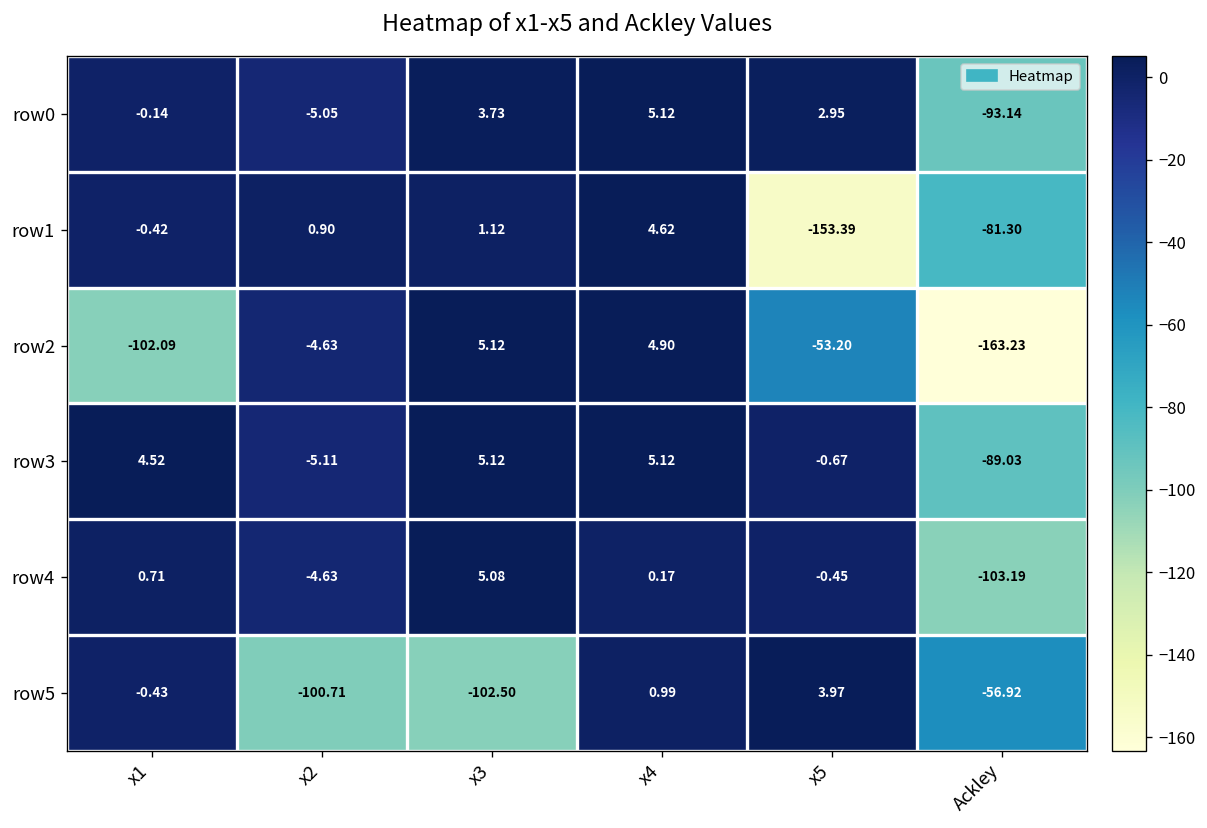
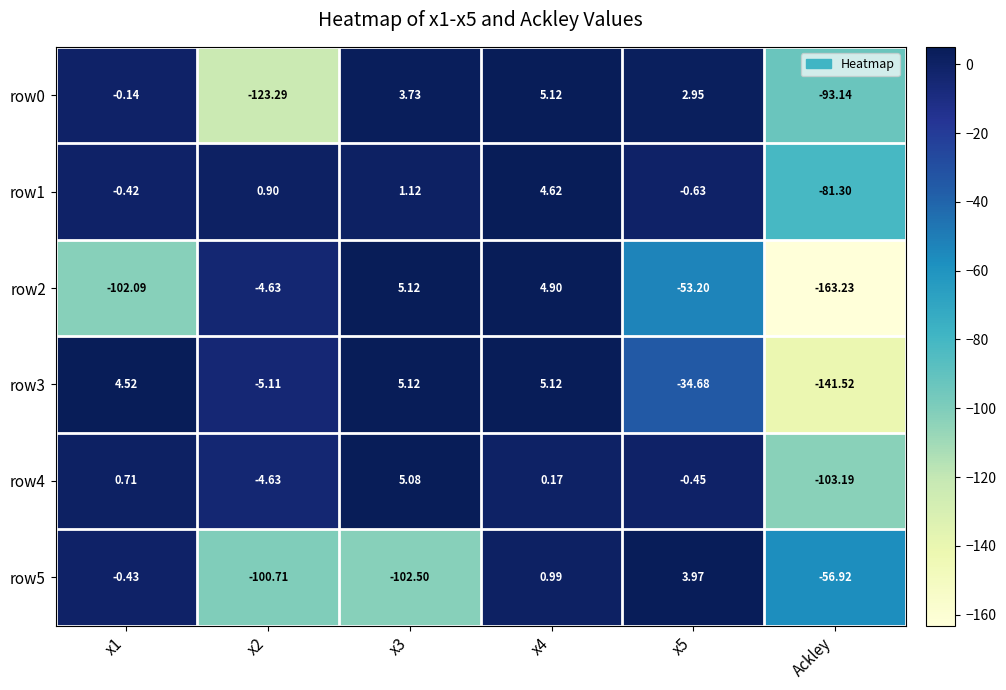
row0, x2: -5.05 -> -123.29
row1, x5: -153.39 -> -0.63
row3, x5: -0.67 -> -34.68
row3, Ackley: -89.03 -> -141.52
